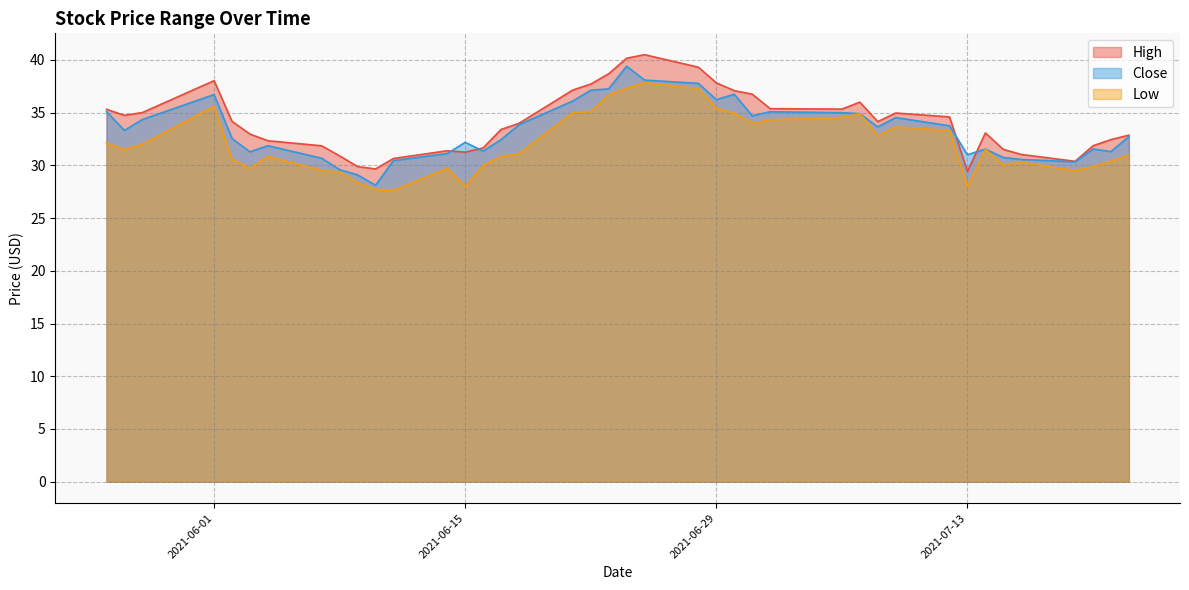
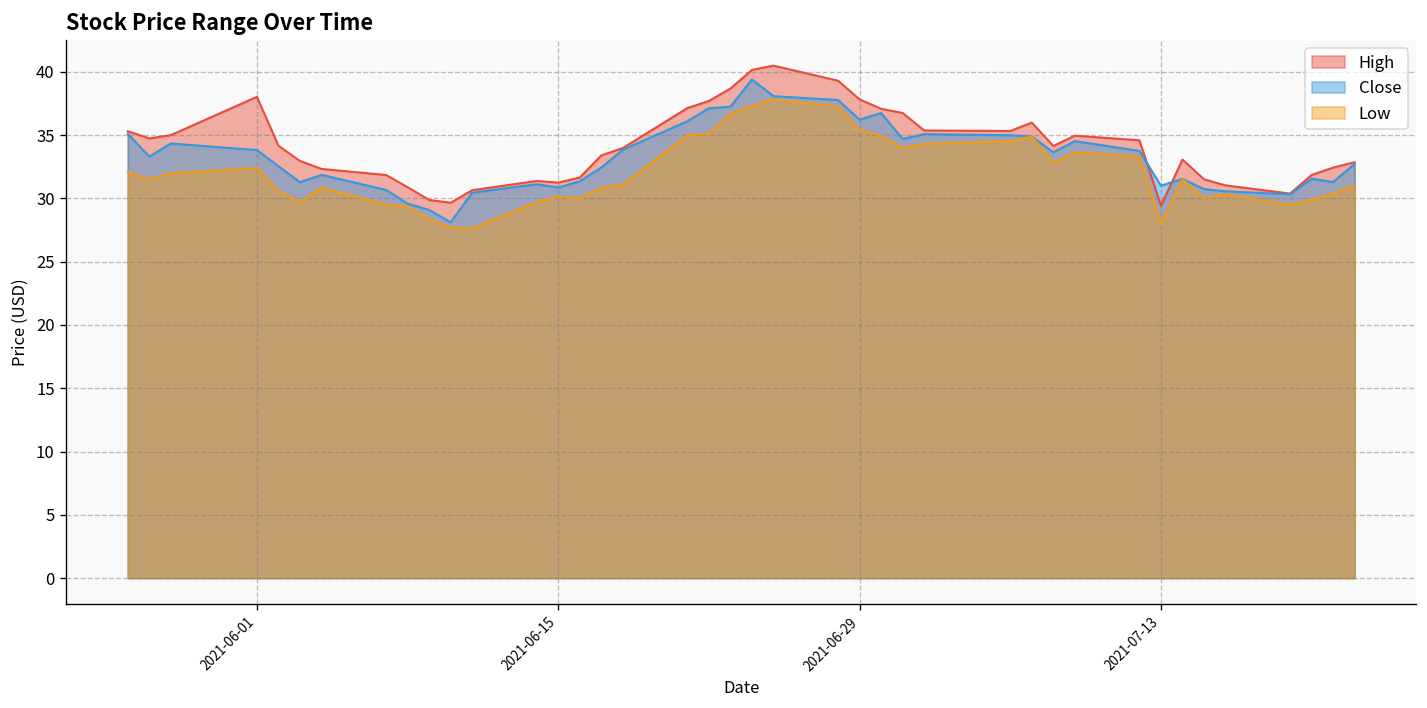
Close, 2021-06-01: 36.7 -> 33.8
Low, 2021-06-01: 35.6 -> 32.4
Close, 2021-06-15: 32.2 -> 30.9
Low, 2021-06-15: 28.0 -> 30.1
